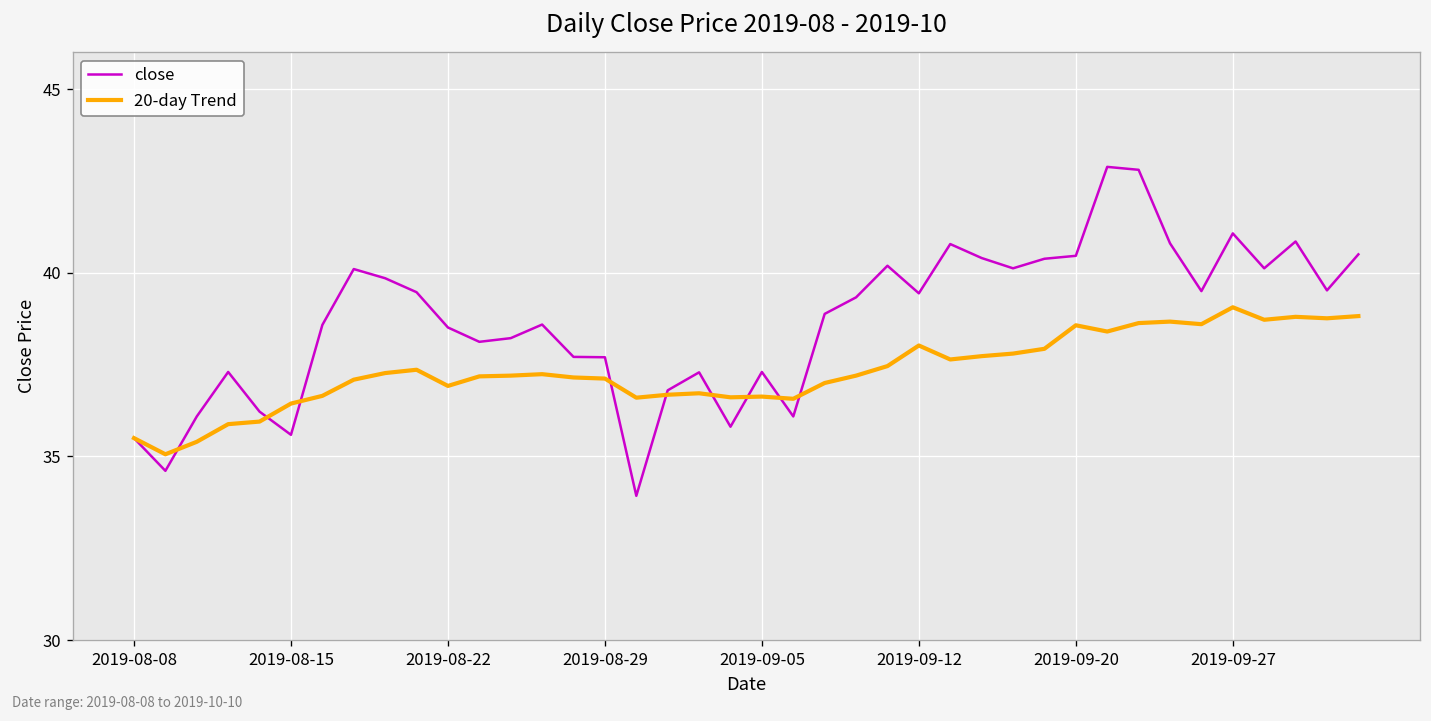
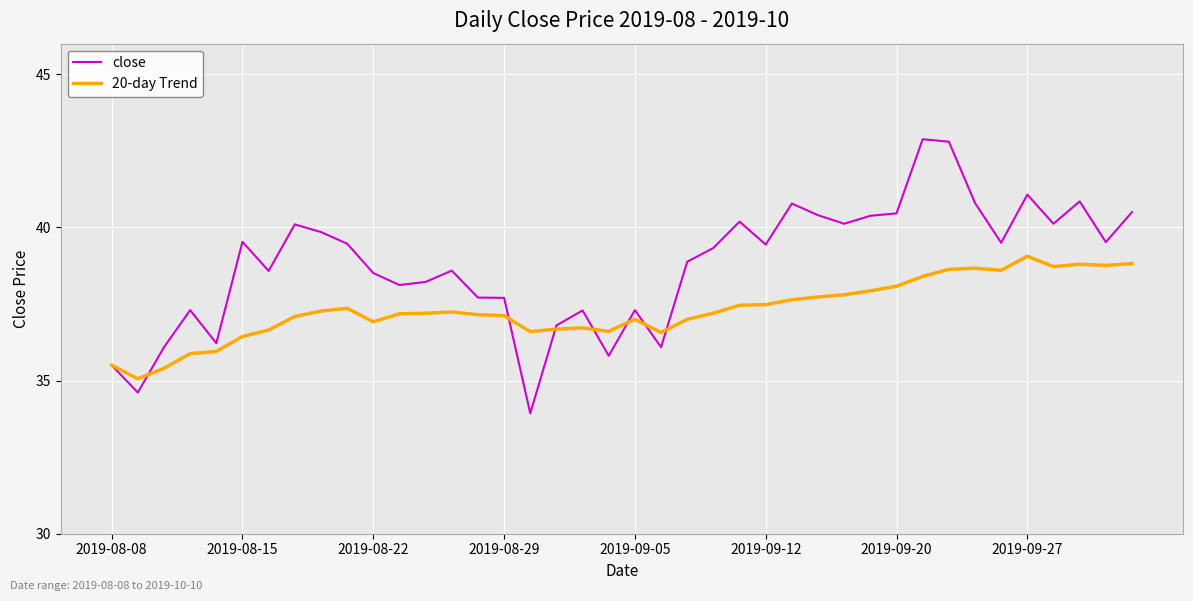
close, 2019-08-15: 35.6 -> 39.5
20-day Trend, 2019-09-05: 36.6 -> 37.0
20-day Trend, 2019-09-12: 38.0 -> 37.5
20-day Trend, 2019-09-20: 38.6 -> 38.1
